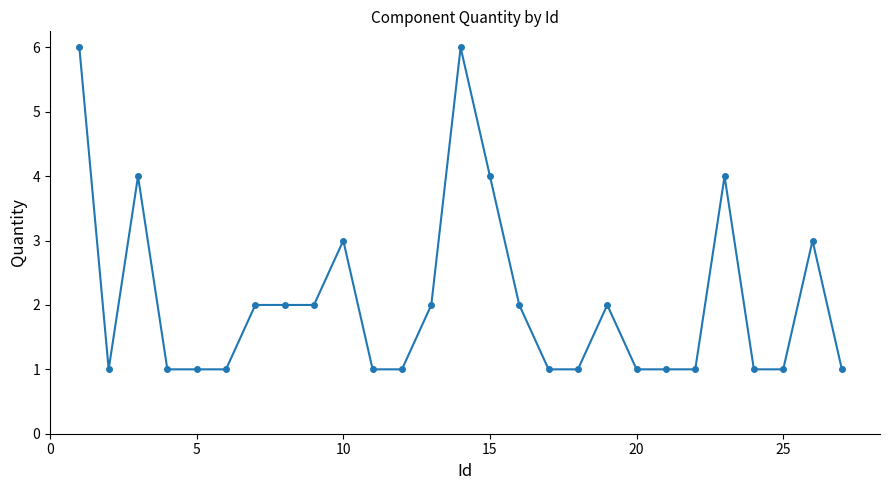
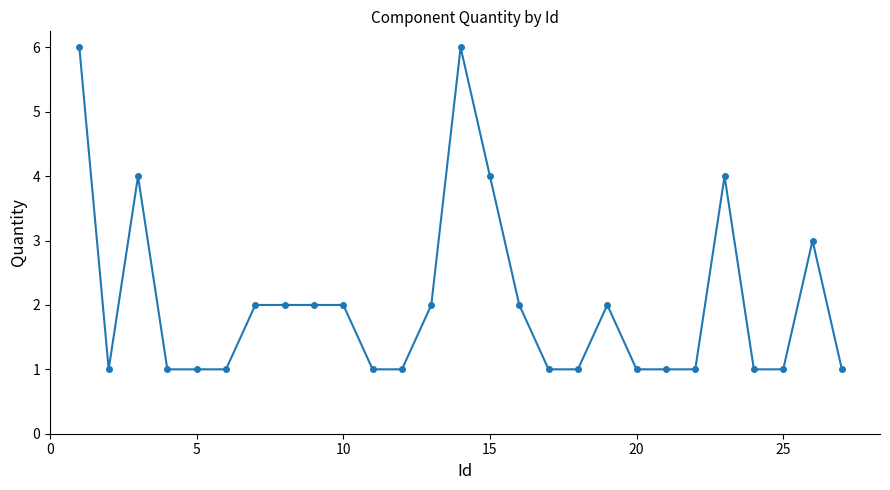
10: 3 -> 2
